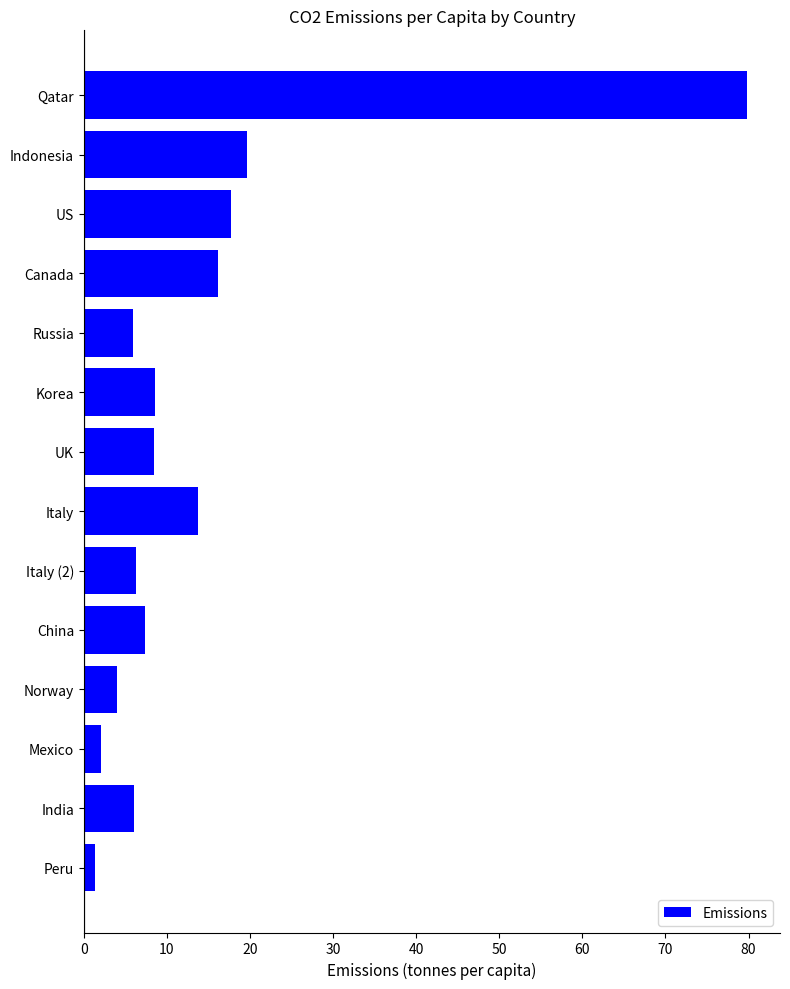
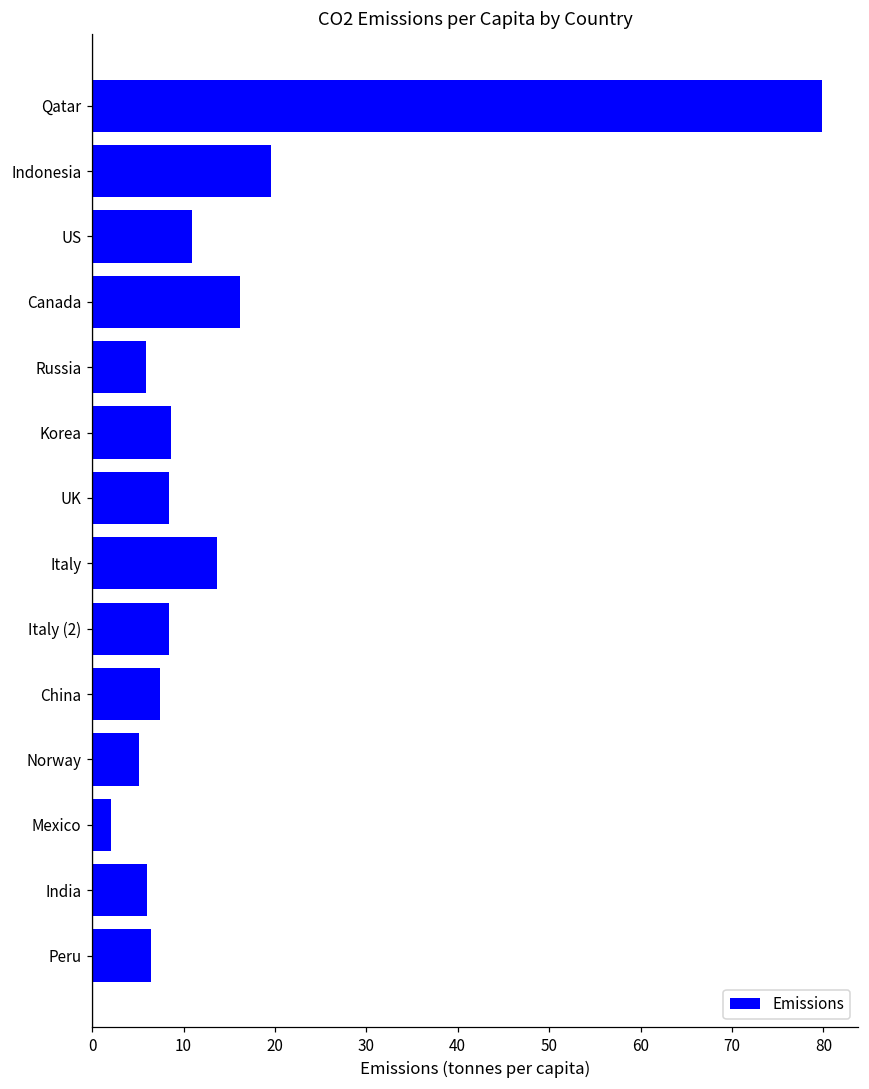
US: 18 -> 11
Italy (2): 6 -> 8
Norway: 4 -> 5
Peru: 1 -> 6
